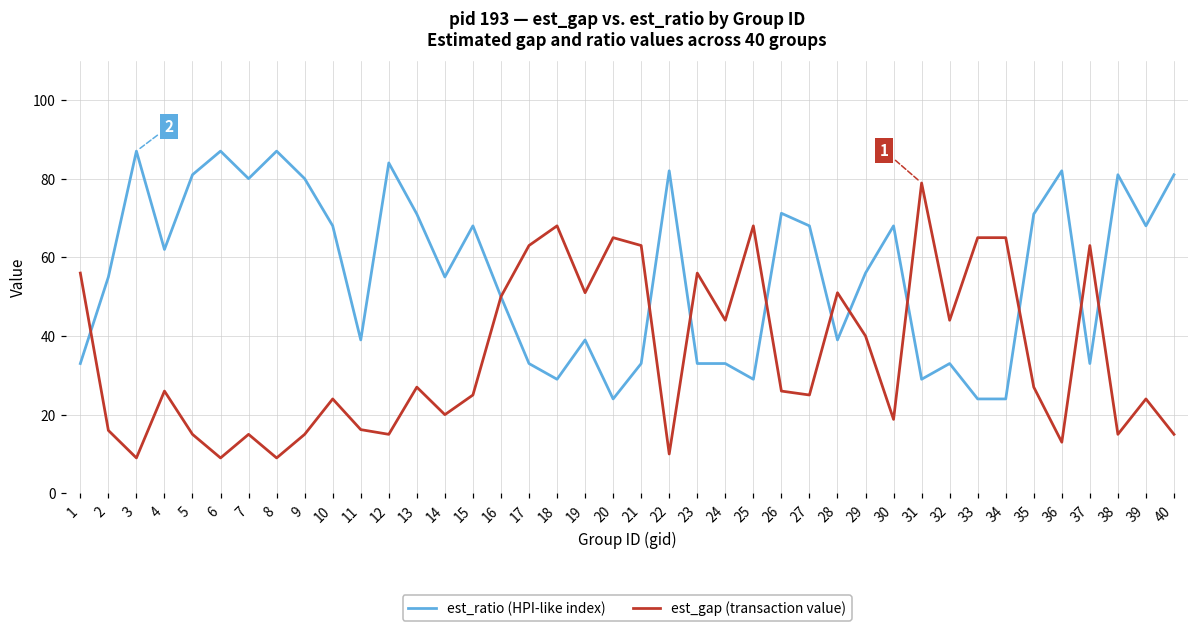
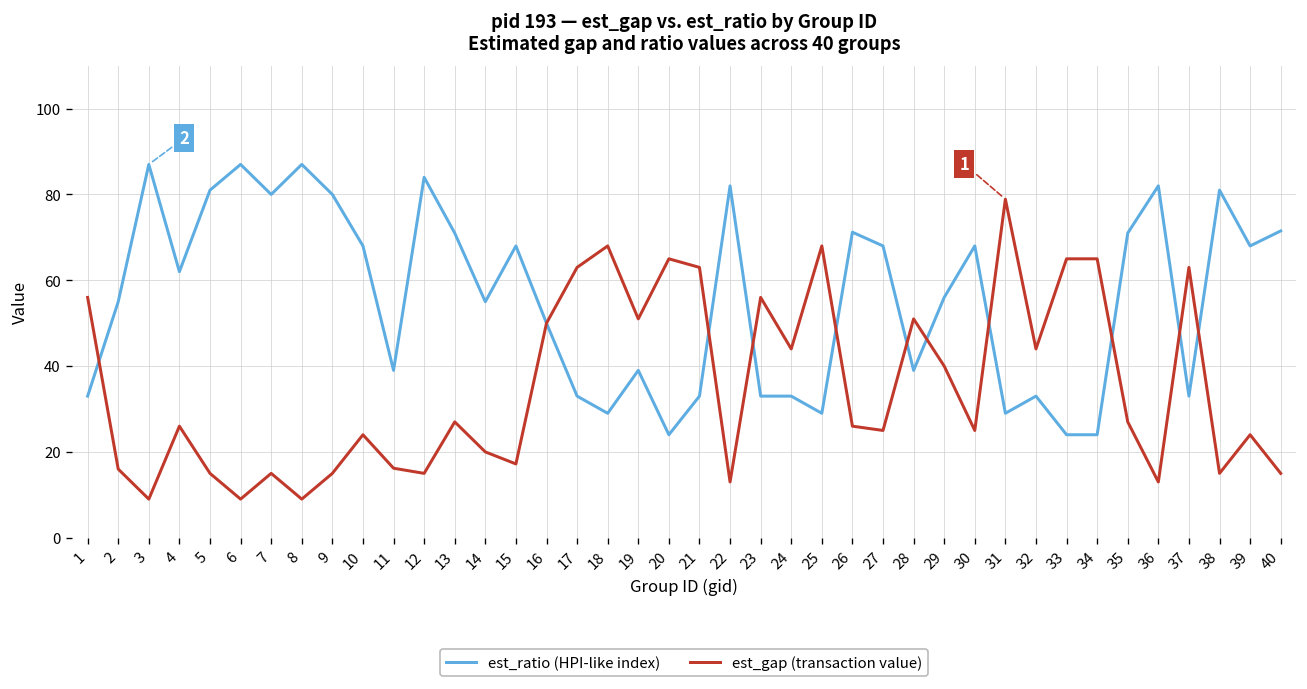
est_gap (transaction value), 15: 25 -> 17
est_gap (transaction value), 22: 10 -> 13
est_gap (transaction value), 30: 19 -> 25
est_ratio (HPI-like index), 40: 81 -> 72
